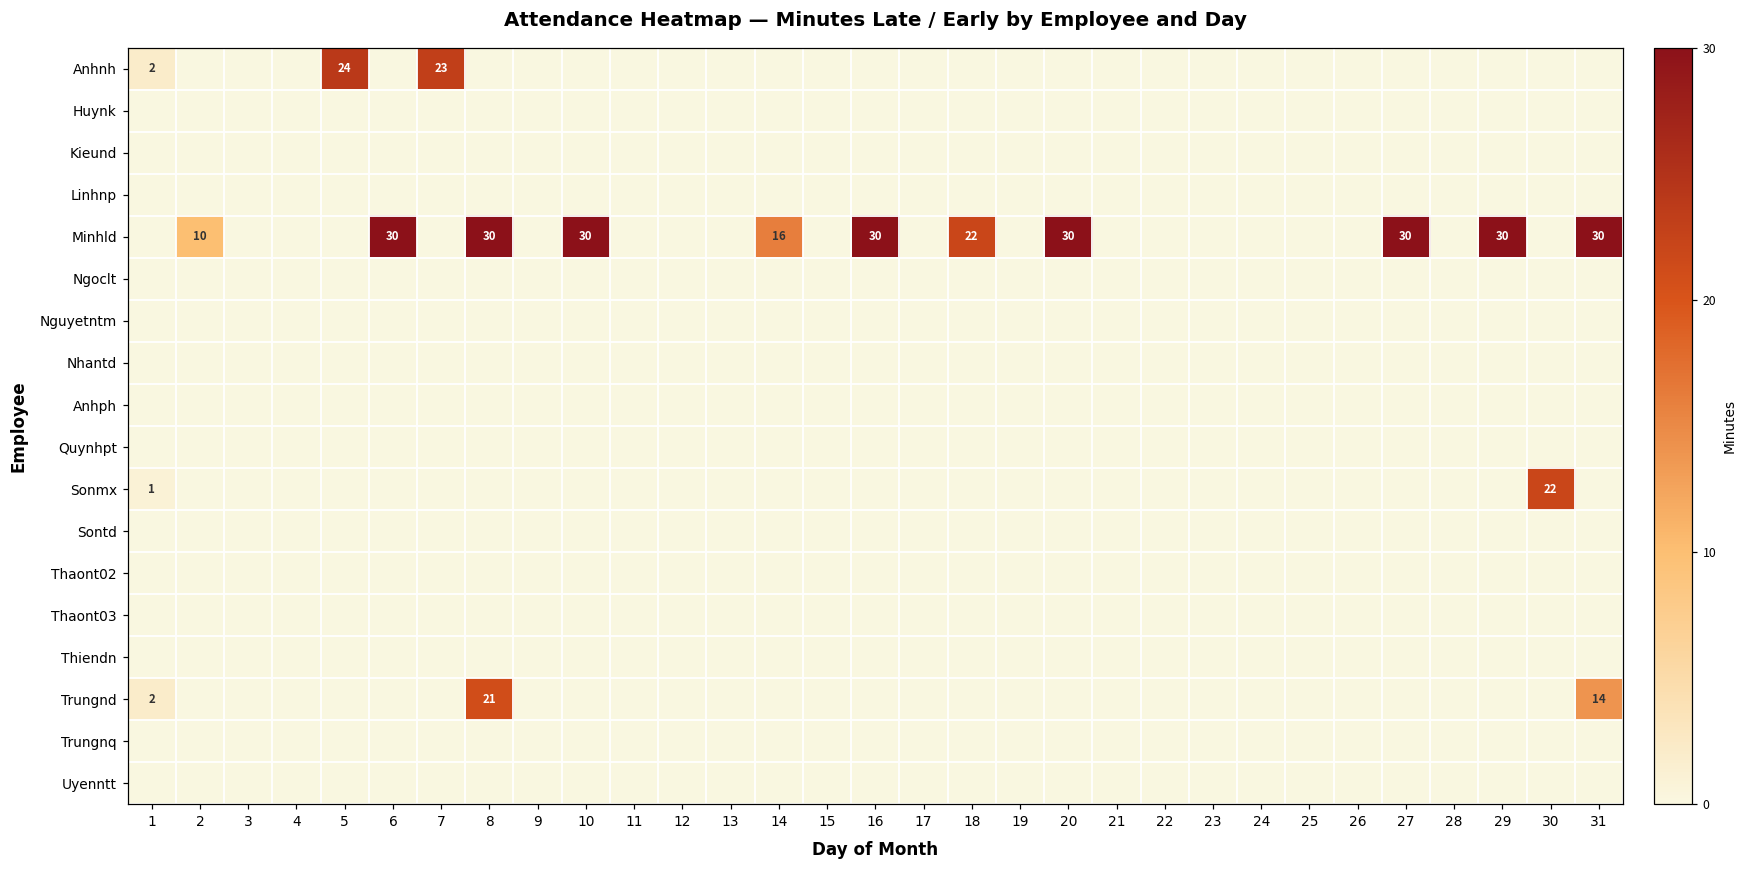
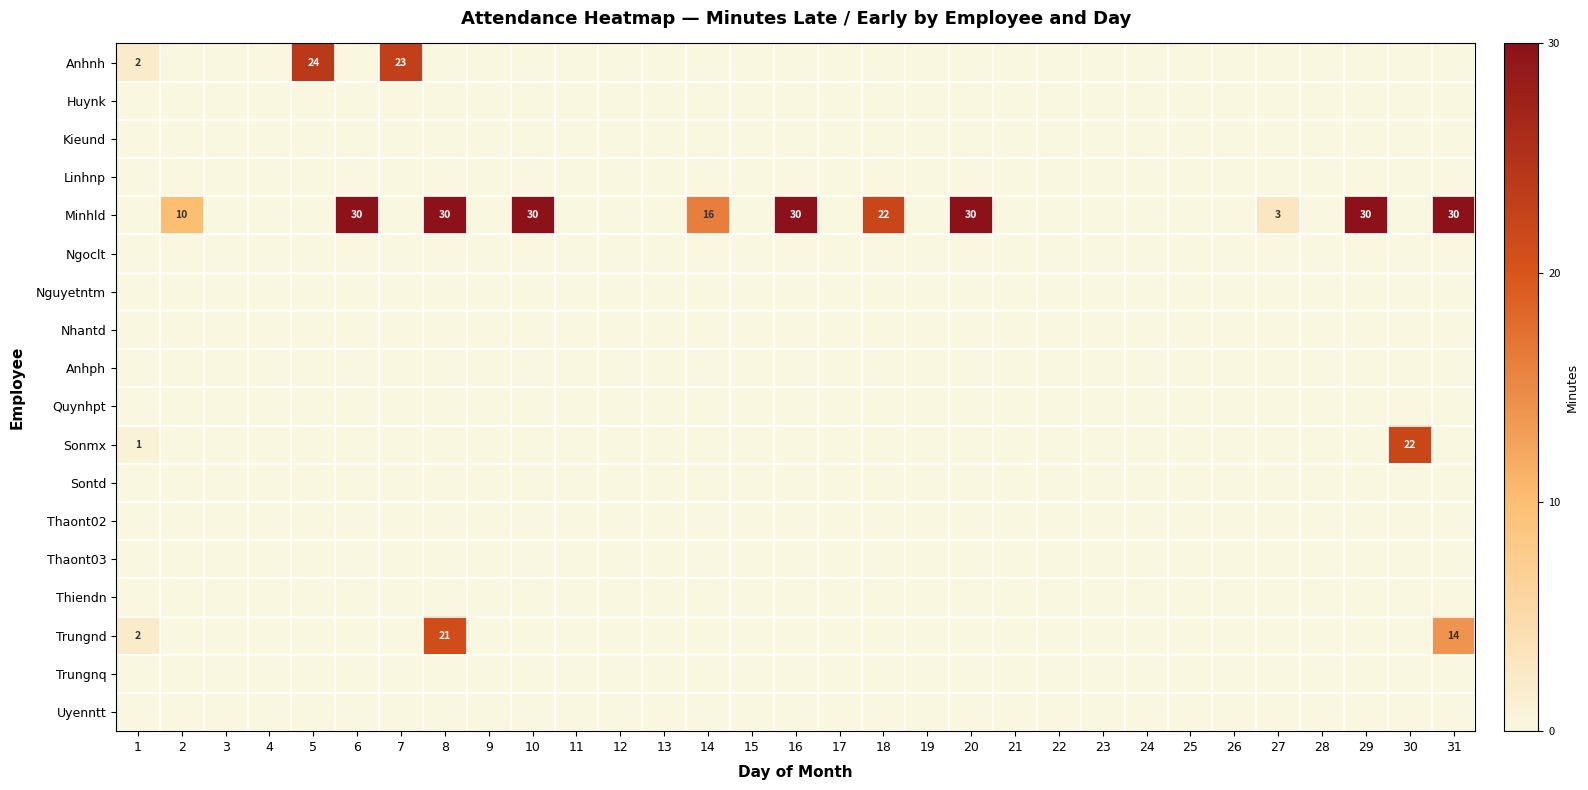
Minhld, 27: 30 -> 3
